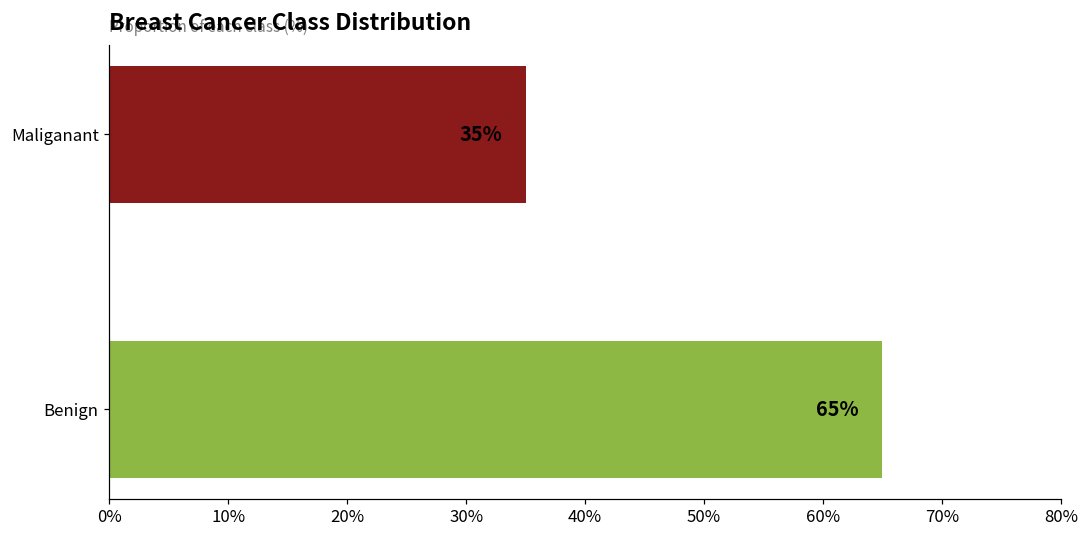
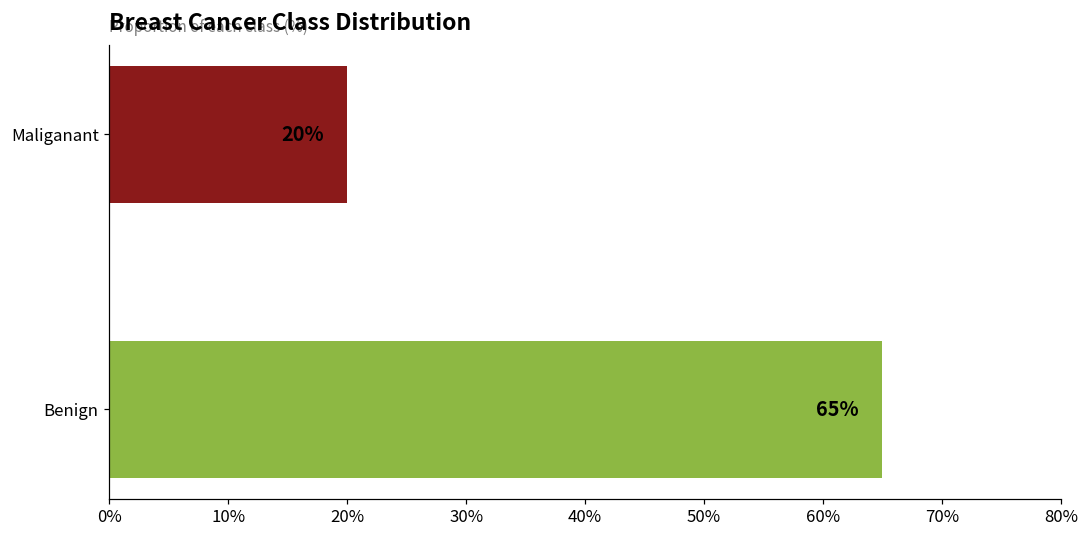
Maliganant: 35% -> 20%
